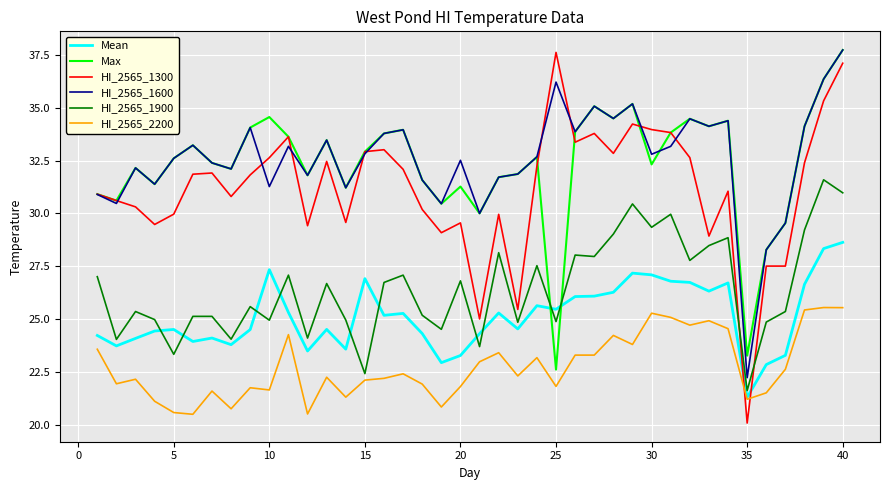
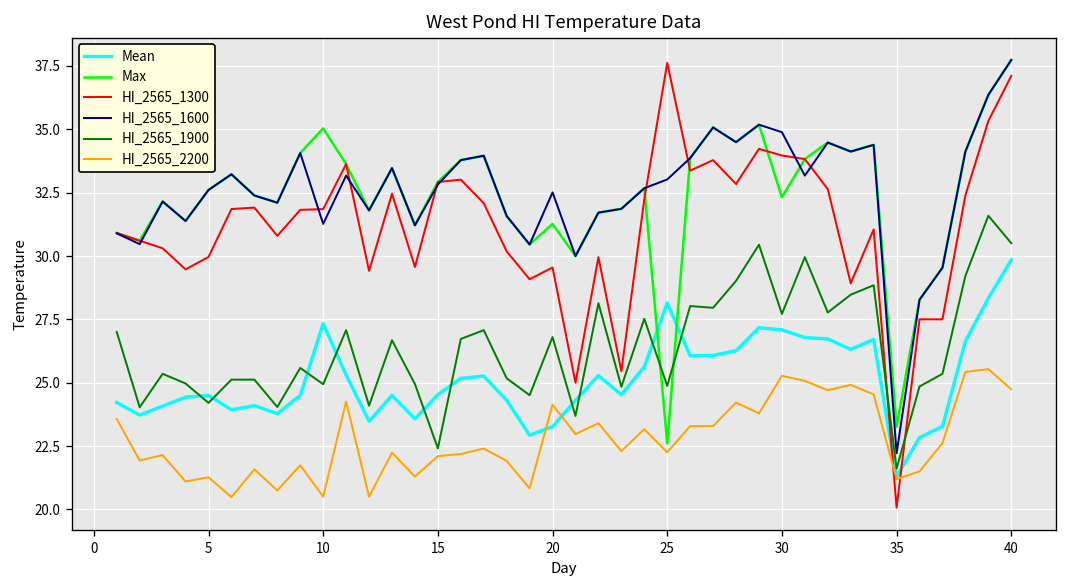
HI_2565_1900, 5: 23.3 -> 24.2
HI_2565_2200, 5: 20.6 -> 21.3
Max, 10: 34.6 -> 35.0
HI_2565_1300, 10: 32.6 -> 31.9
HI_2565_2200, 10: 21.6 -> 20.5
Mean, 15: 26.9 -> 24.5
HI_2565_2200, 20: 21.8 -> 24.1
Mean, 25: 25.5 -> 28.1
HI_2565_1600, 25: 36.2 -> 33.0
HI_2565_2200, 25: 21.8 -> 22.3
HI_2565_1600, 30: 32.8 -> 34.9
HI_2565_1900, 30: 29.3 -> 27.7
Mean, 40: 28.6 -> 29.8
HI_2565_1900, 40: 31.0 -> 30.5
HI_2565_2200, 40: 25.5 -> 24.7
